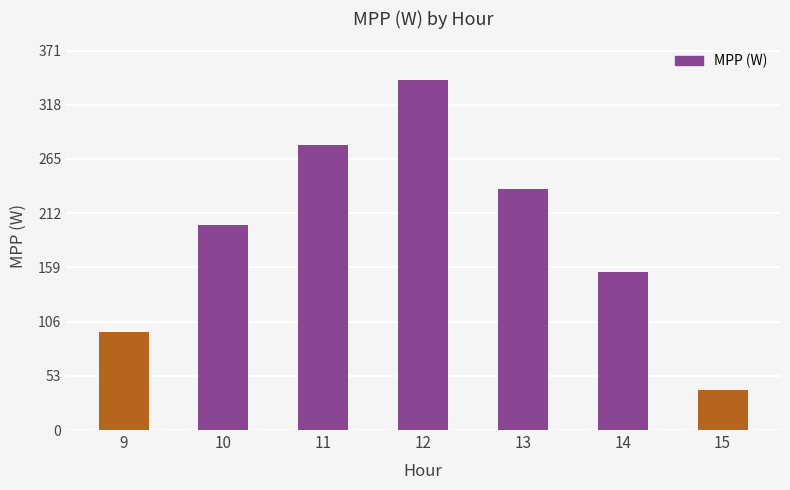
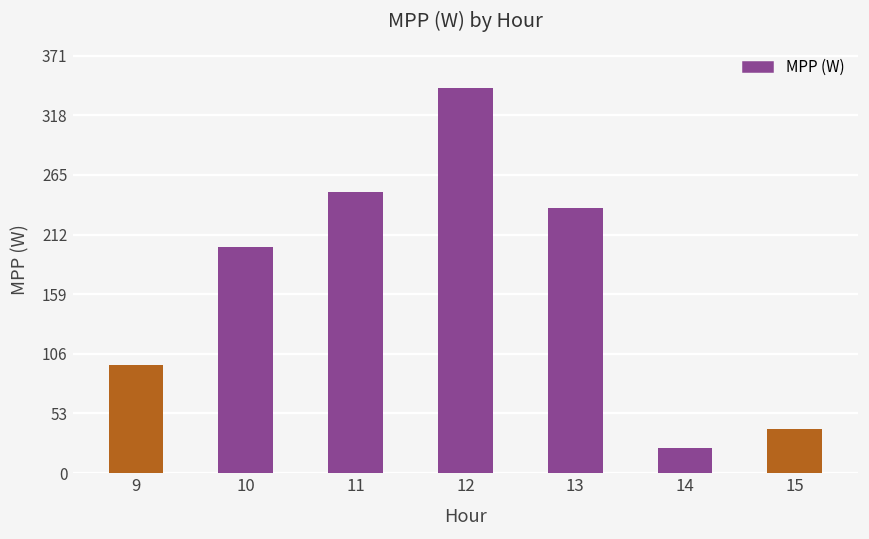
11: 279 -> 250
14: 155 -> 23
